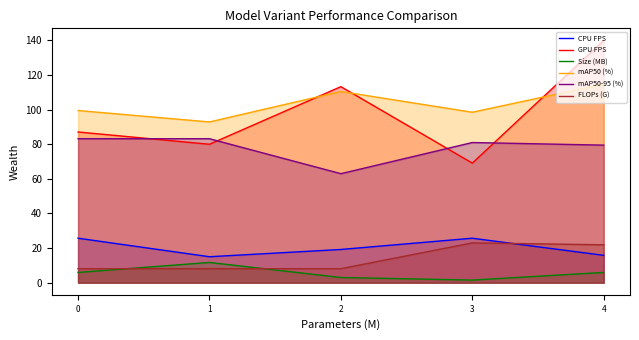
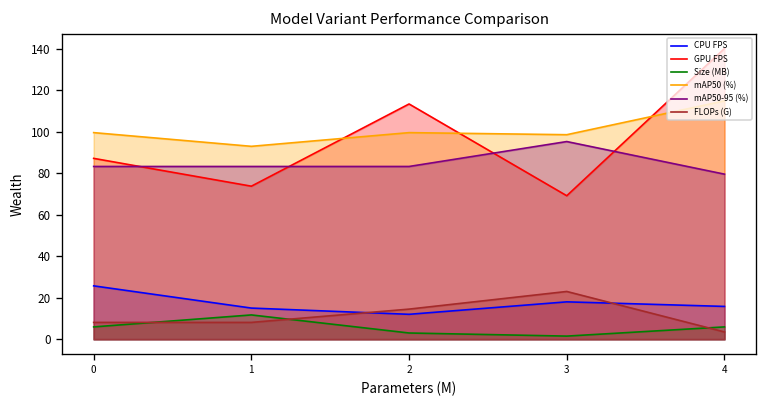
GPU FPS, 1: 80 -> 74
CPU FPS, 2: 19 -> 12
mAP50 (%), 2: 111 -> 100
mAP50-95 (%), 2: 63 -> 83
FLOPs (G), 2: 8 -> 15
CPU FPS, 3: 26 -> 18
mAP50-95 (%), 3: 81 -> 95
FLOPs (G), 4: 22 -> 4
